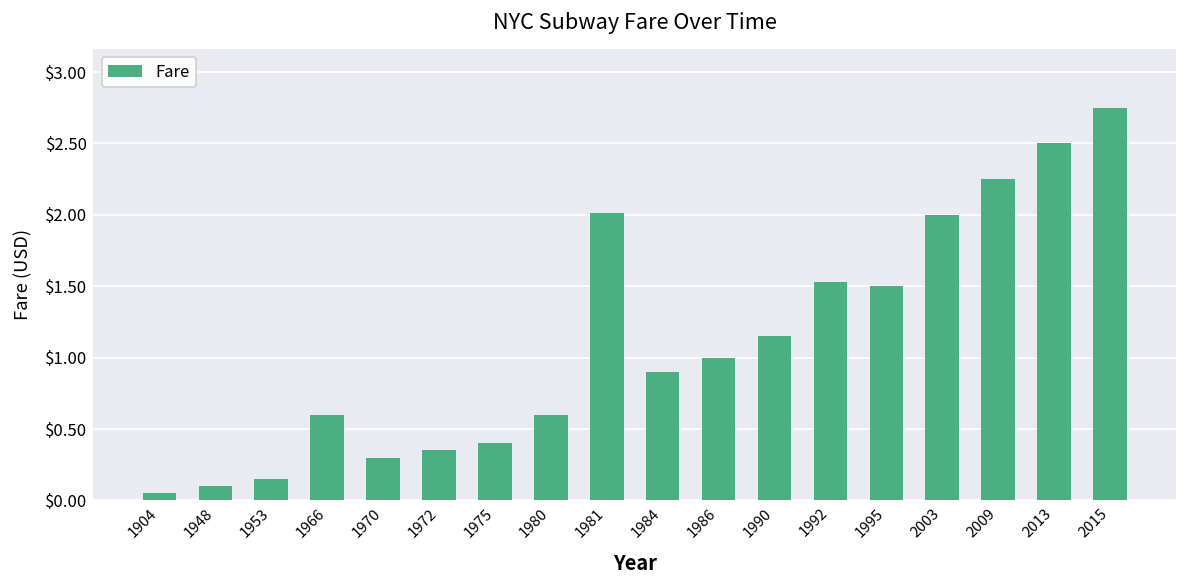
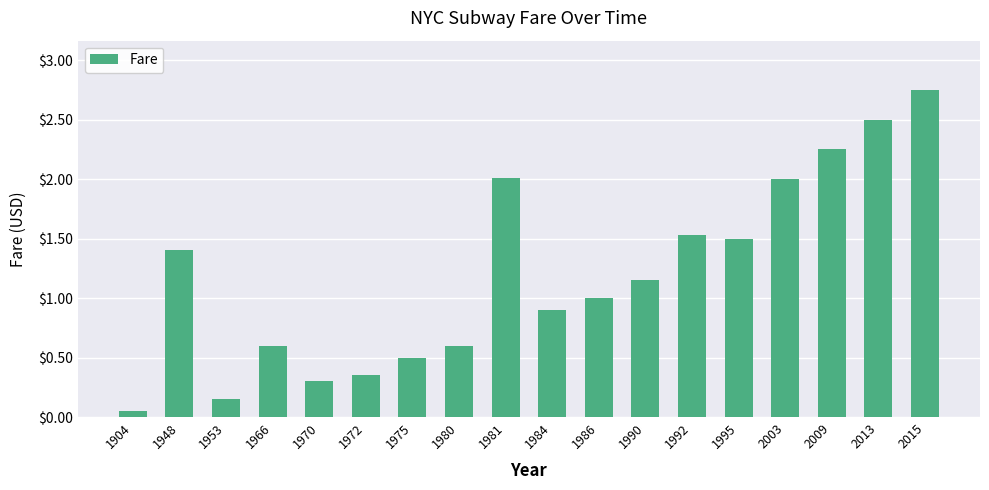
1948: $0.1 -> $1.4
1975: $0.4 -> $0.5
